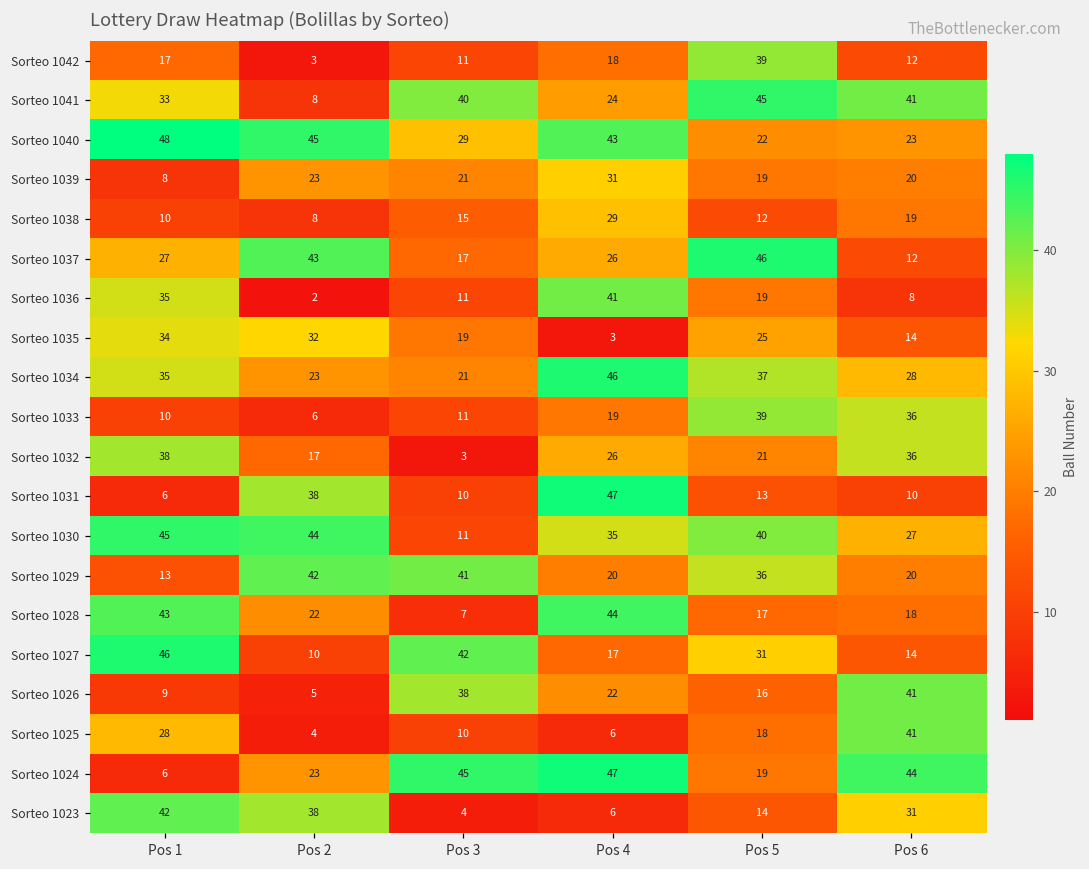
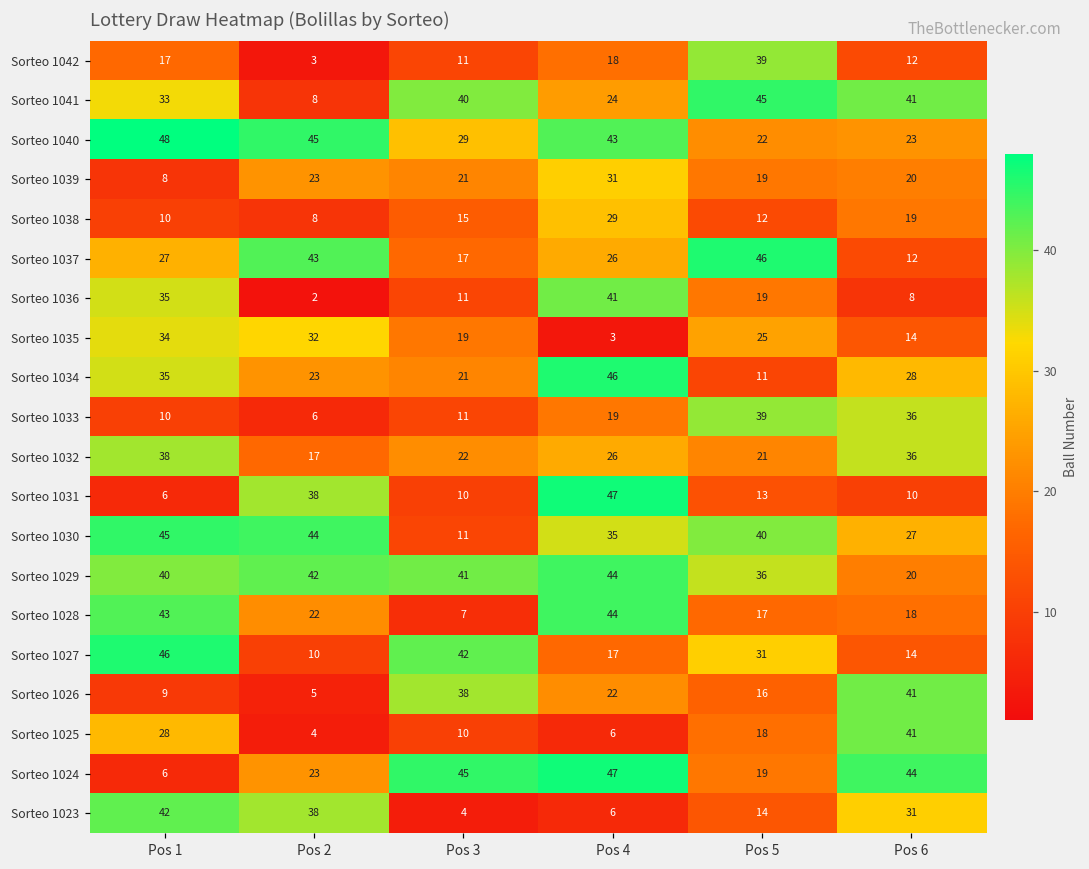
Sorteo 1034, Pos 5: 37 -> 11
Sorteo 1032, Pos 3: 3 -> 22
Sorteo 1029, Pos 1: 13 -> 40
Sorteo 1029, Pos 4: 20 -> 44
